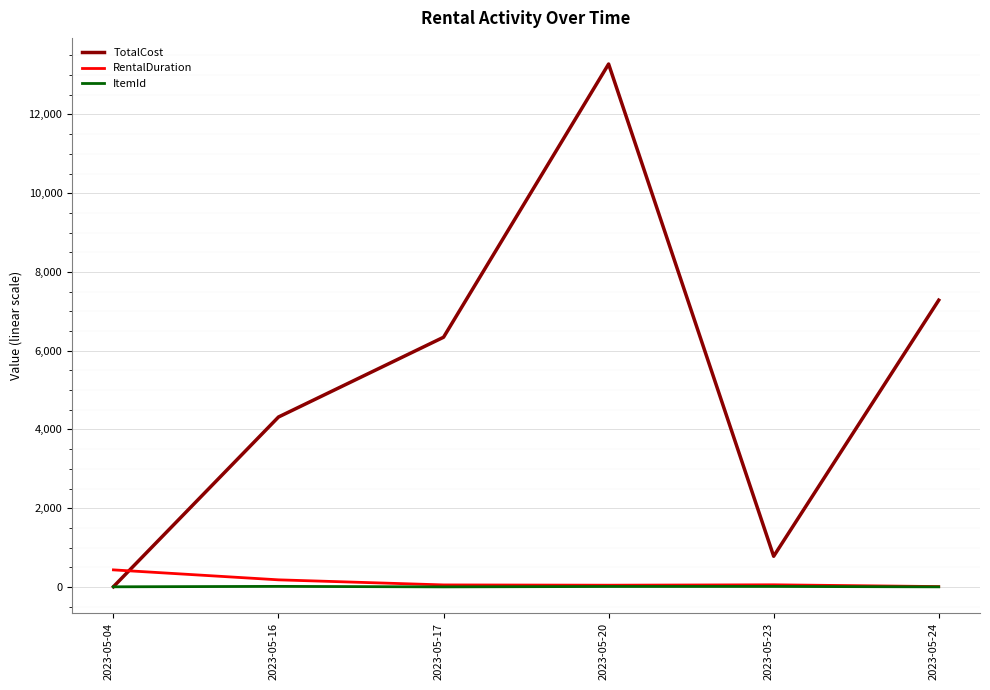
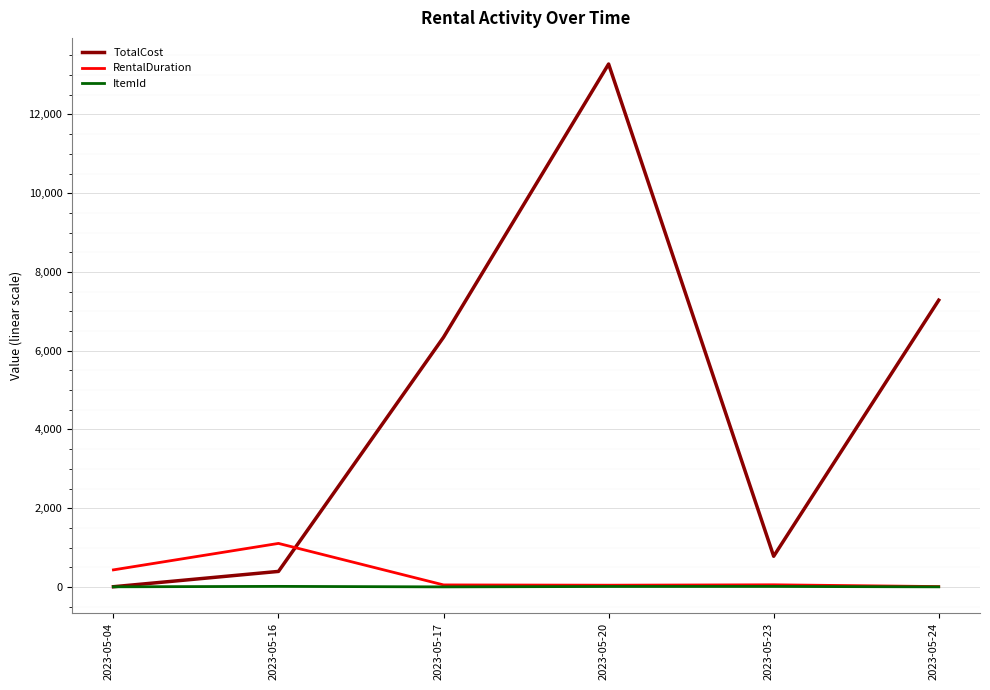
TotalCost, 2023-05-16: 4,300 -> 400
RentalDuration, 2023-05-16: 200 -> 1,100
